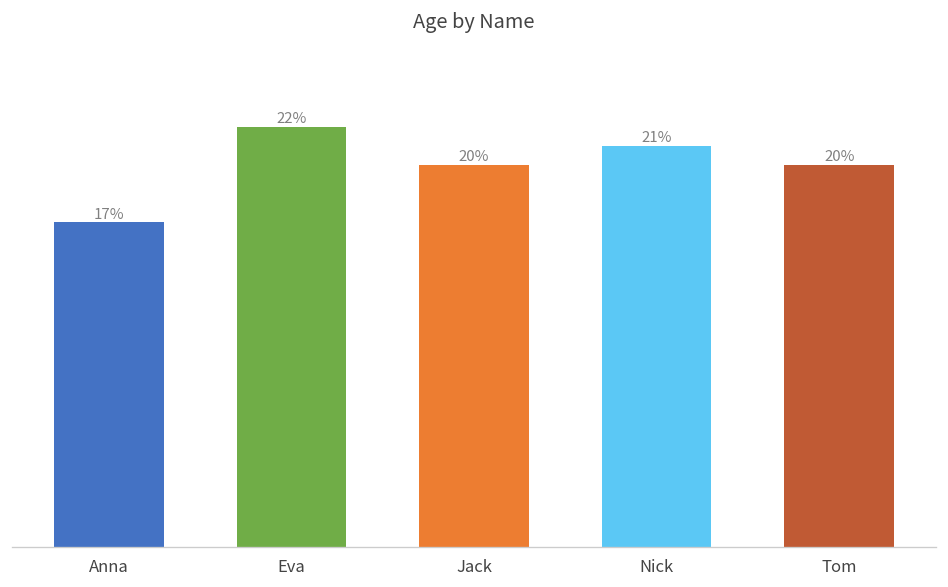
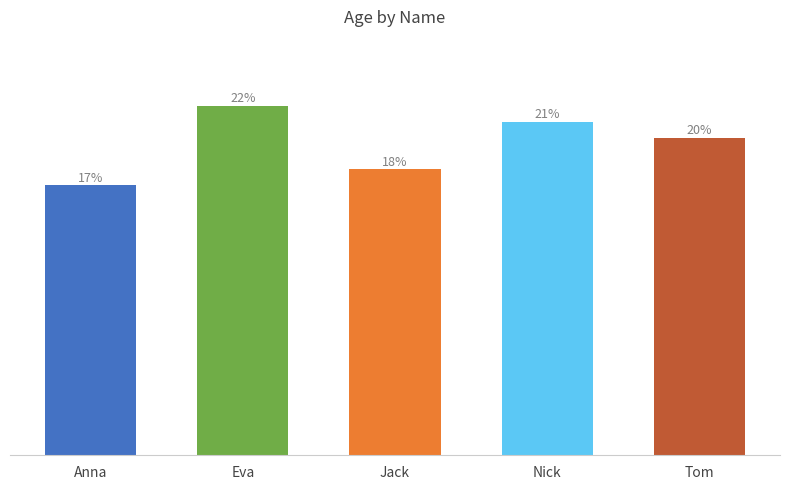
Jack: 20% -> 18%
